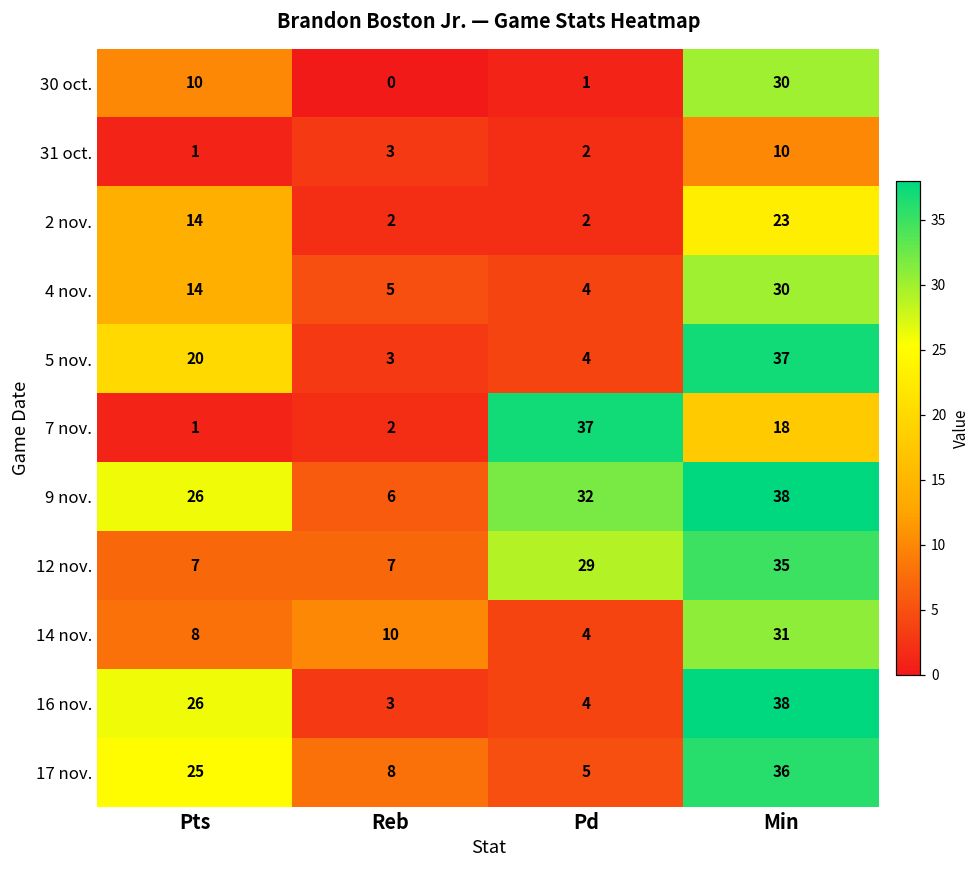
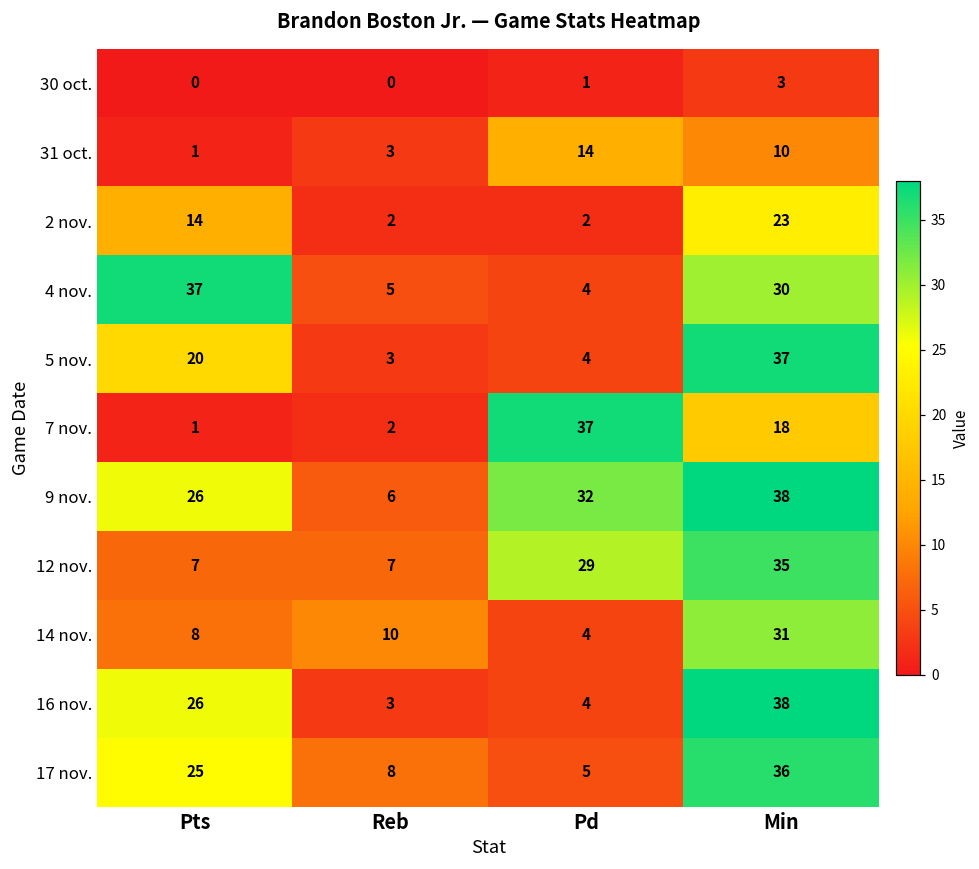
30 oct., Pts: 10 -> 0
30 oct., Min: 30 -> 3
31 oct., Pd: 2 -> 14
4 nov., Pts: 14 -> 37
